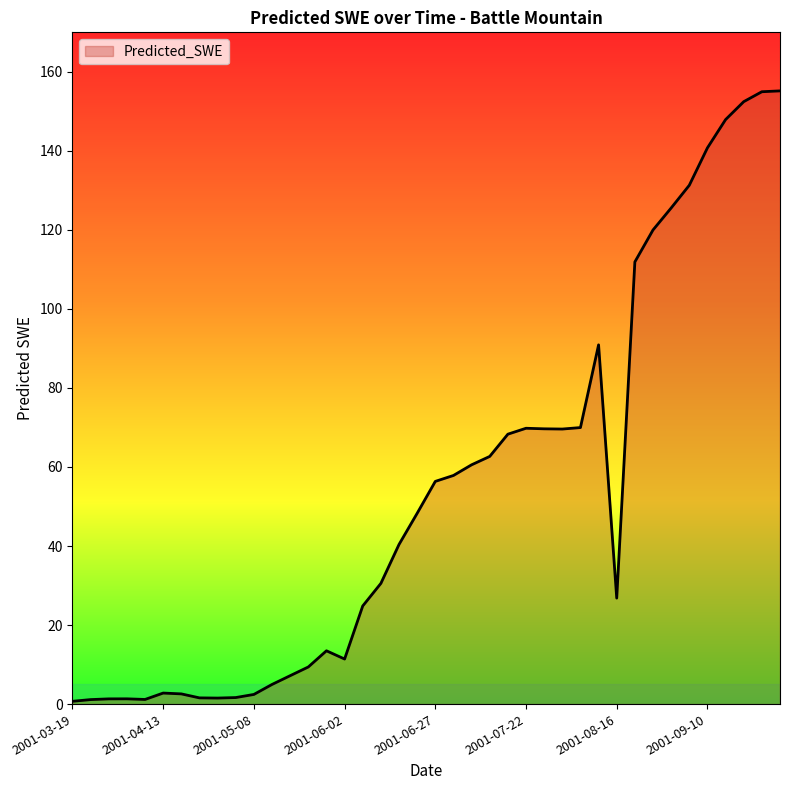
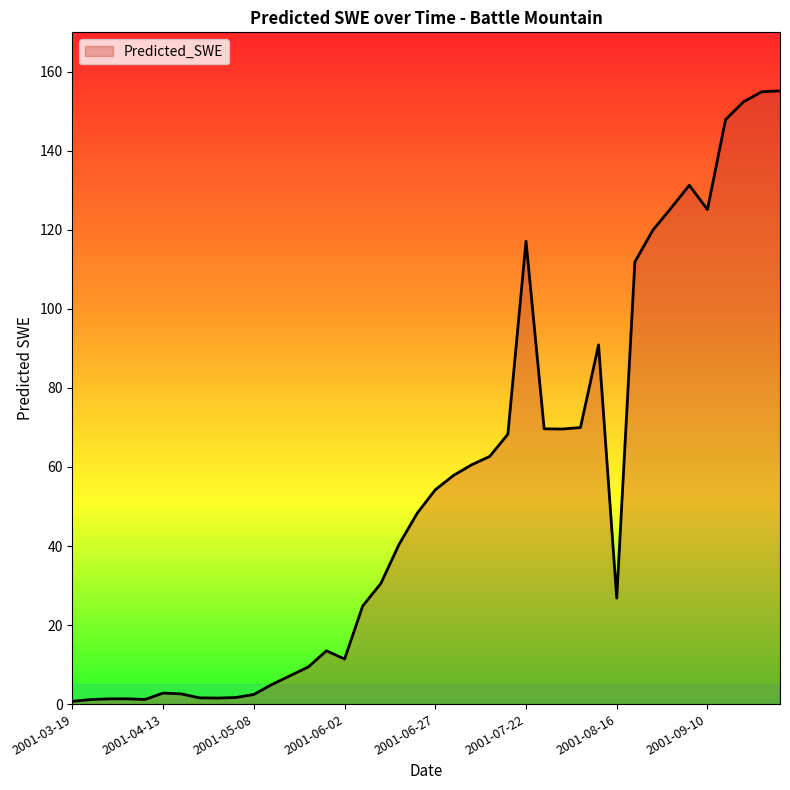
2001-06-27: 56 -> 54
2001-07-22: 70 -> 117
2001-09-10: 141 -> 125
